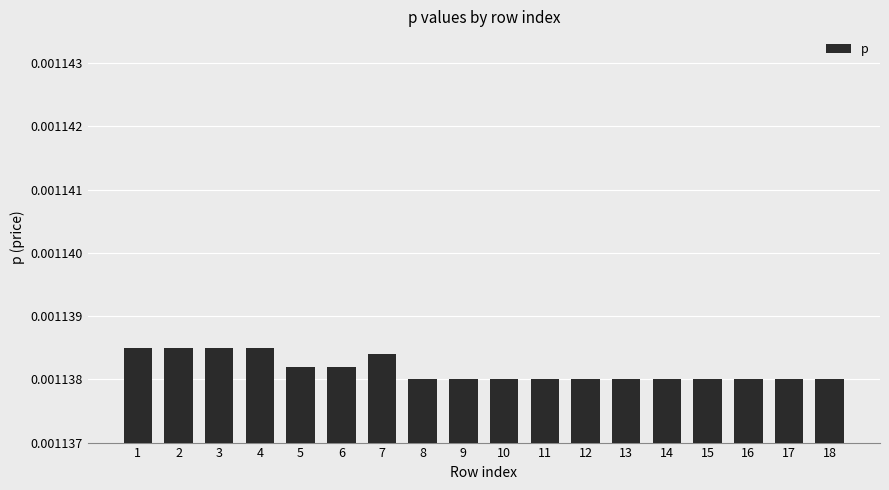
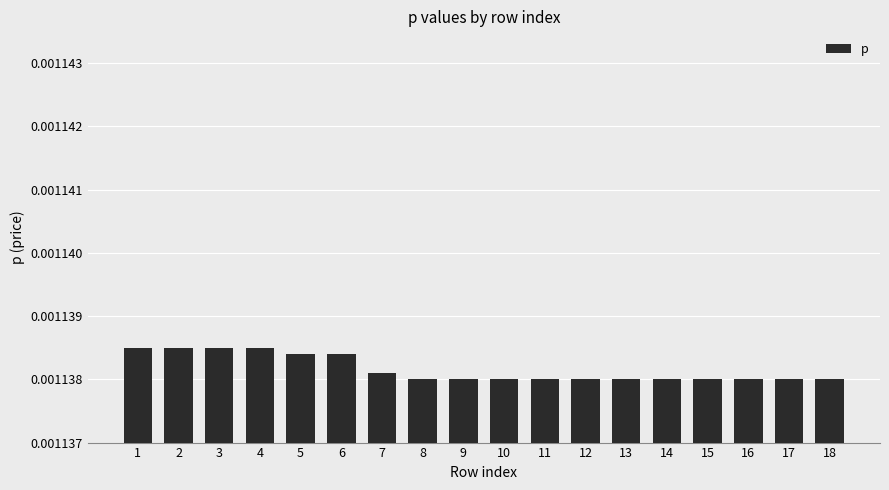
5: 0.0011382 -> 0.0011384
6: 0.0011382 -> 0.0011384
7: 0.0011384 -> 0.0011381
